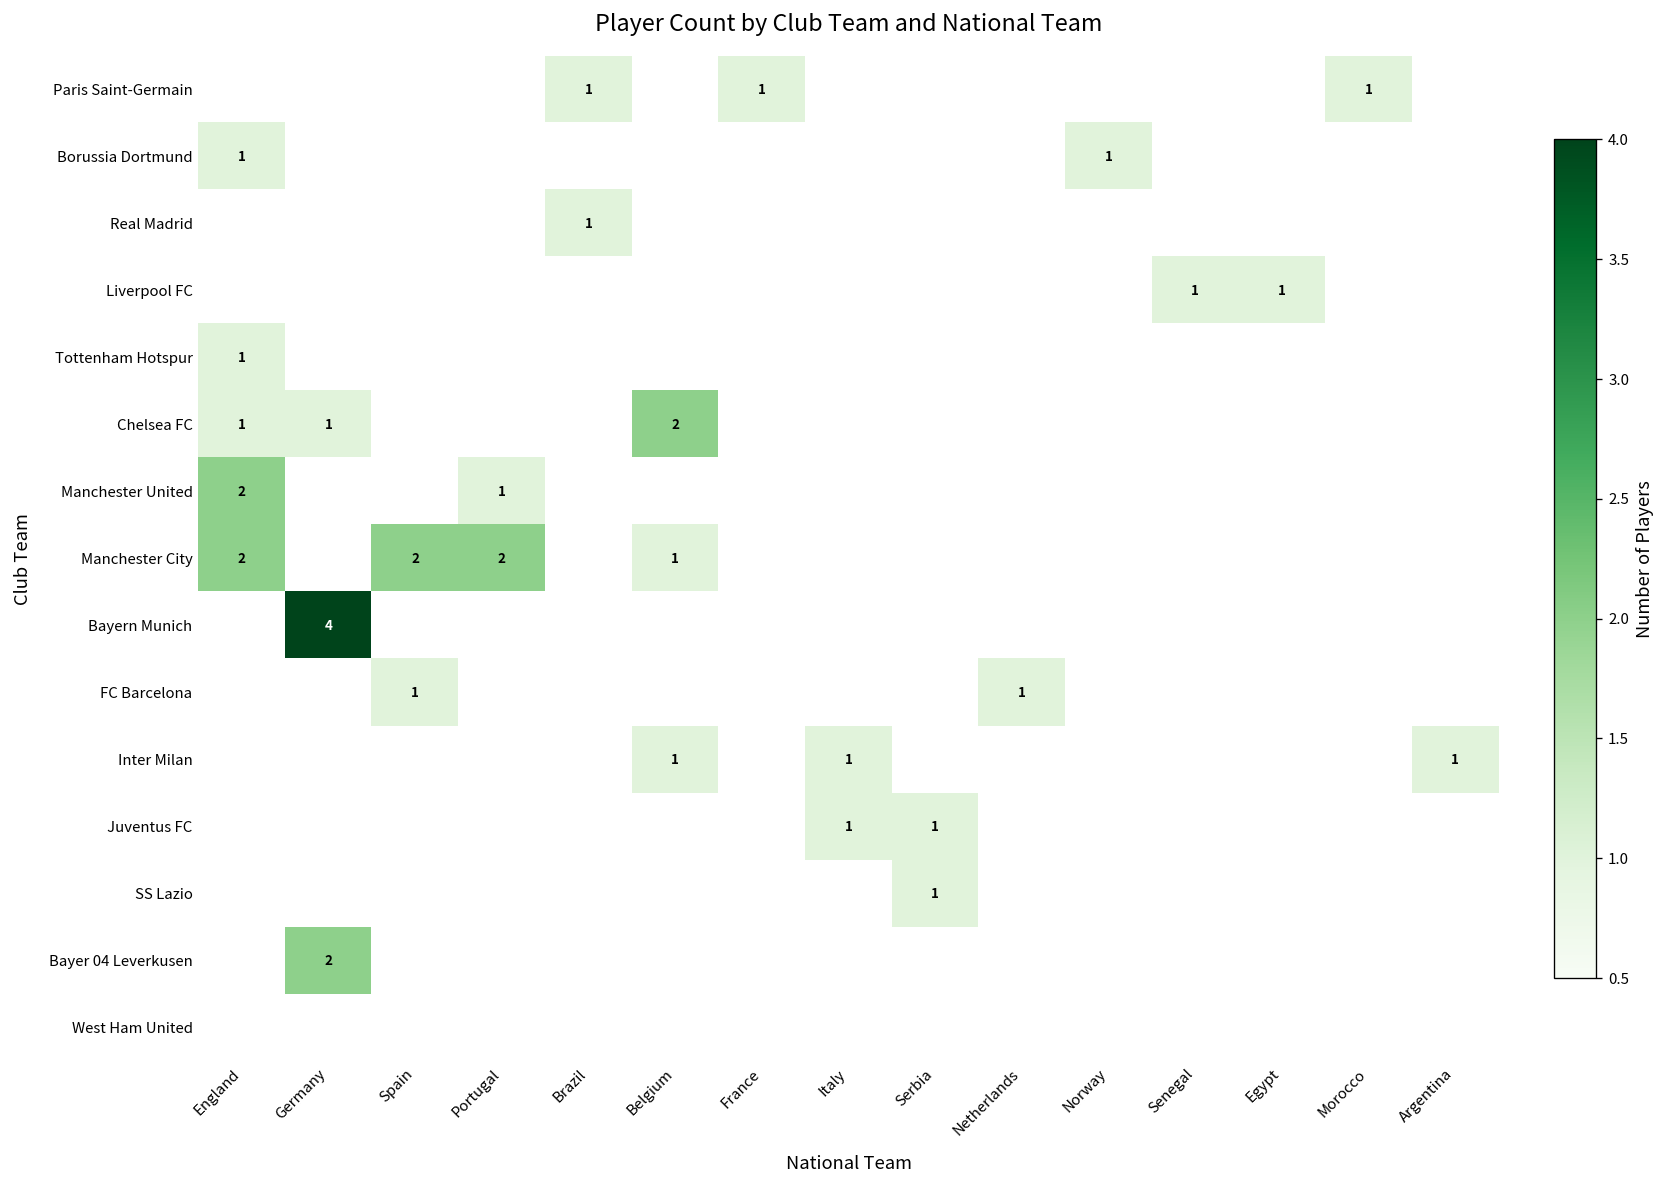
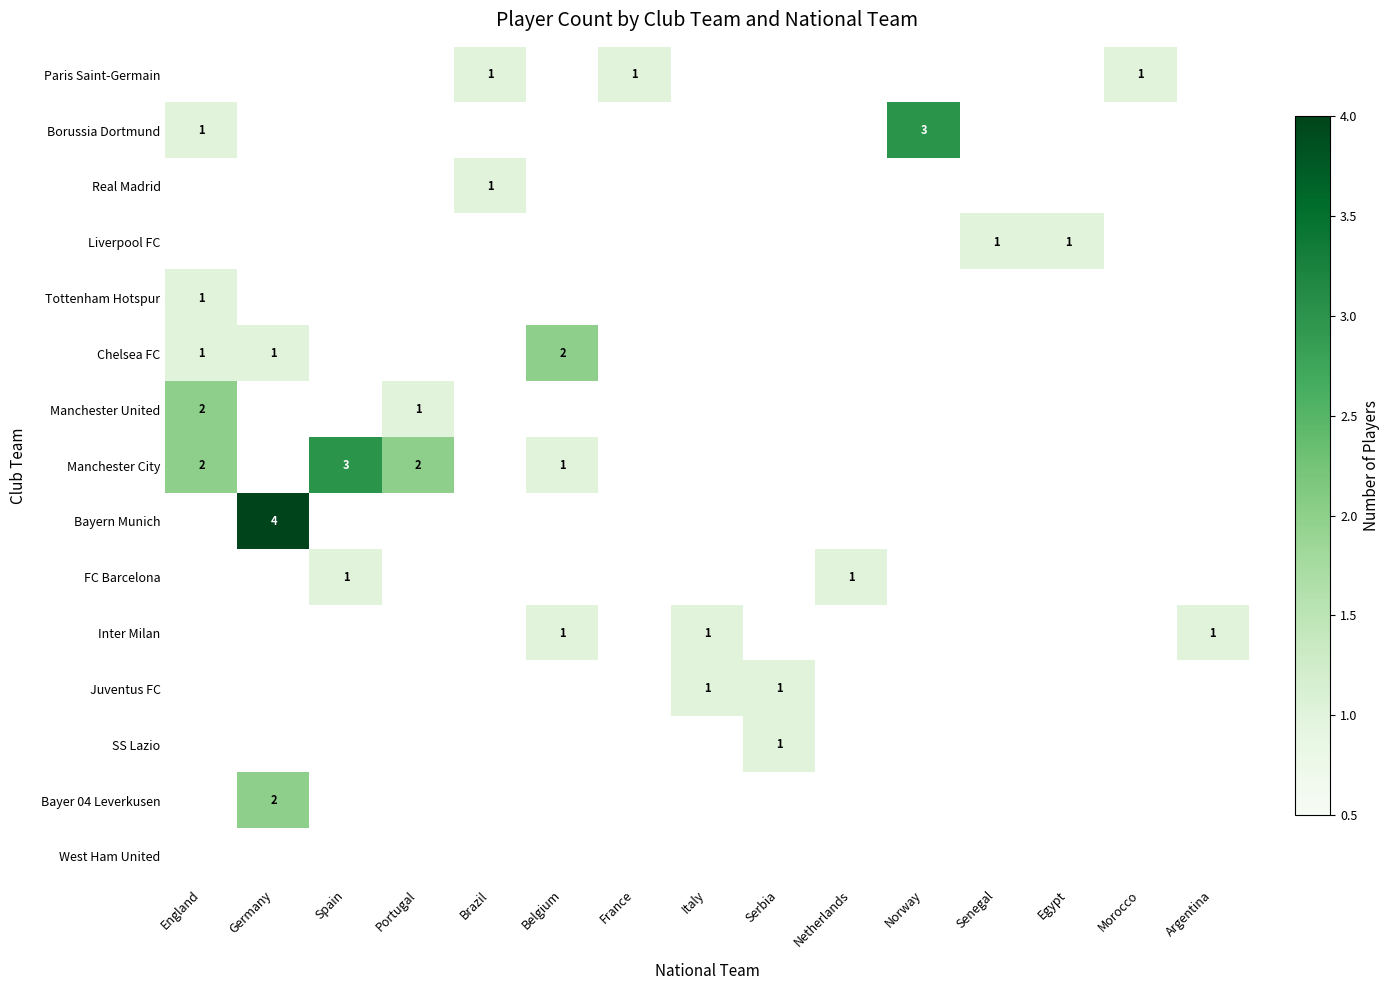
Borussia Dortmund, Norway: 1 -> 3
Manchester City, Spain: 2 -> 3
